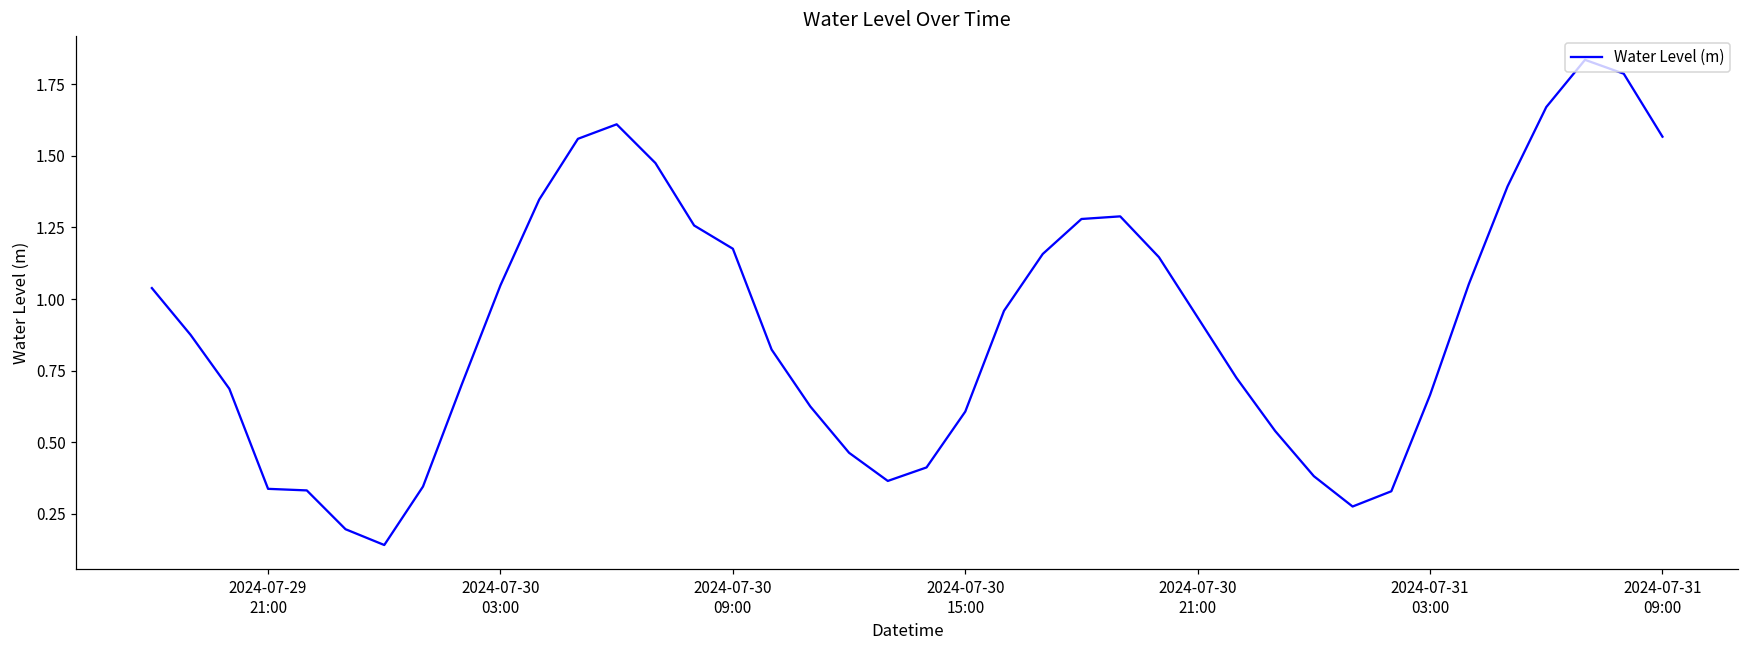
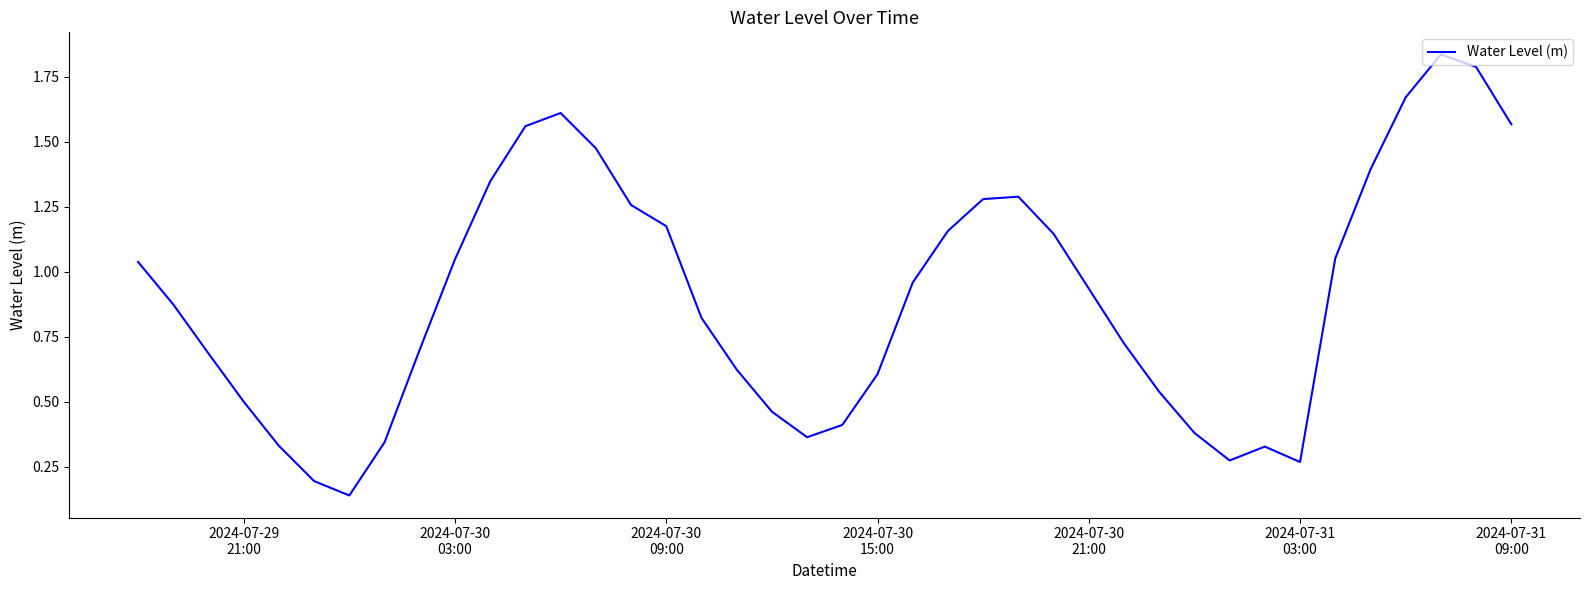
2024-07-29 21:00: 0.34 -> 0.50
2024-07-31 03:00: 0.66 -> 0.27
